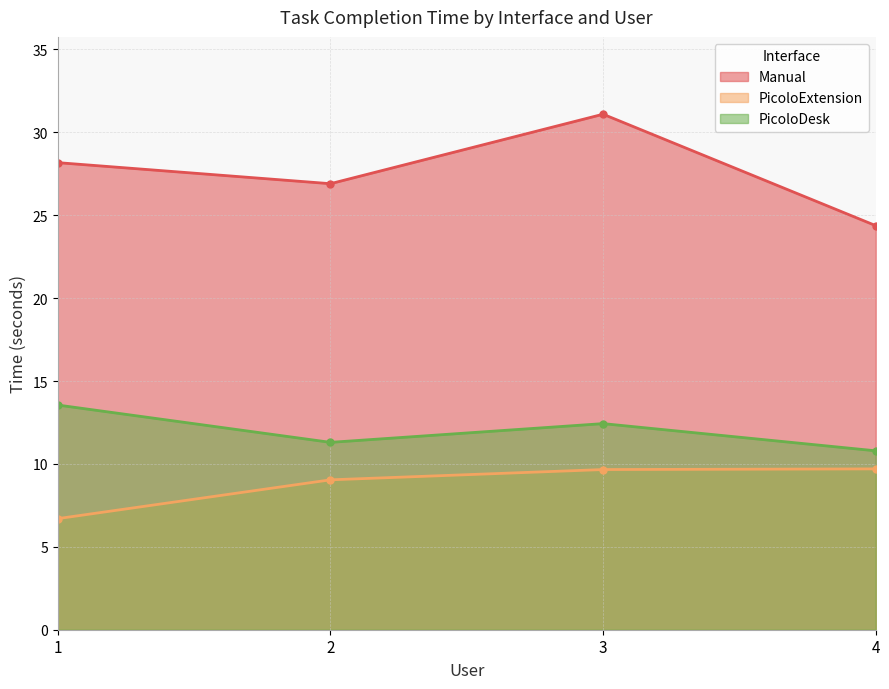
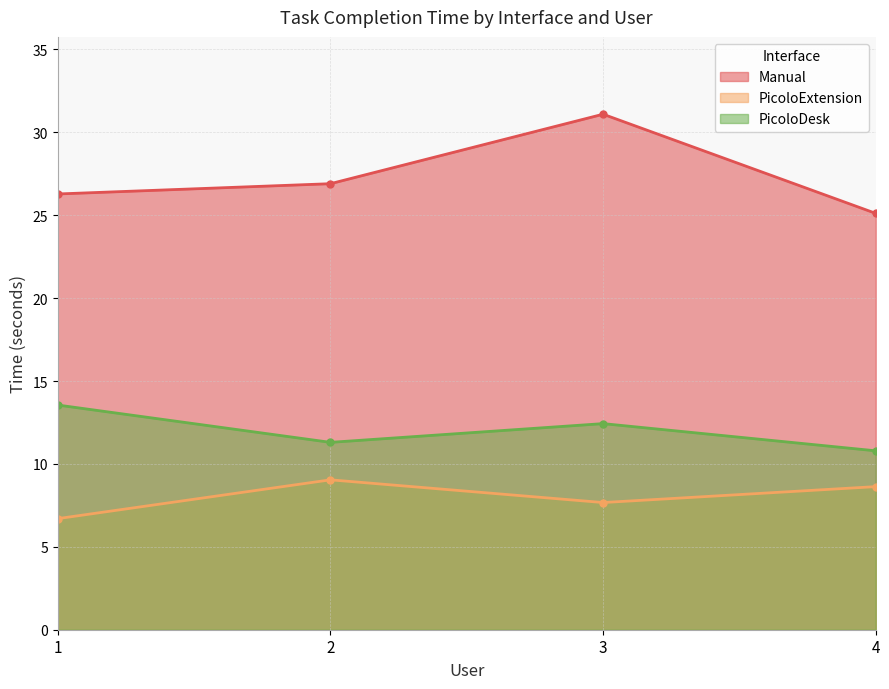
Manual, 1: 28.2 -> 26.3
PicoloExtension, 3: 9.7 -> 7.7
Manual, 4: 24.4 -> 25.1
PicoloExtension, 4: 9.7 -> 8.6
